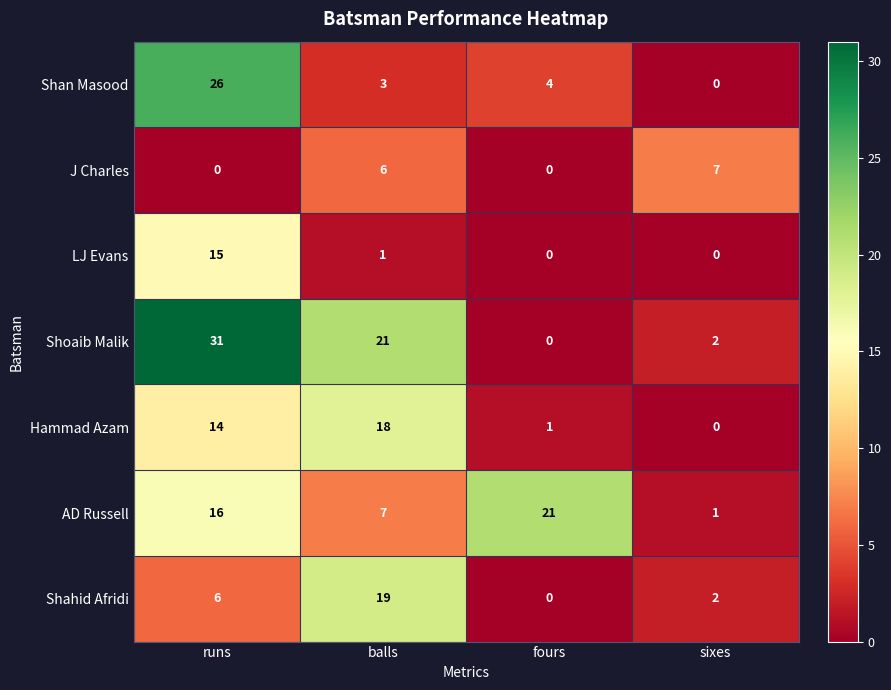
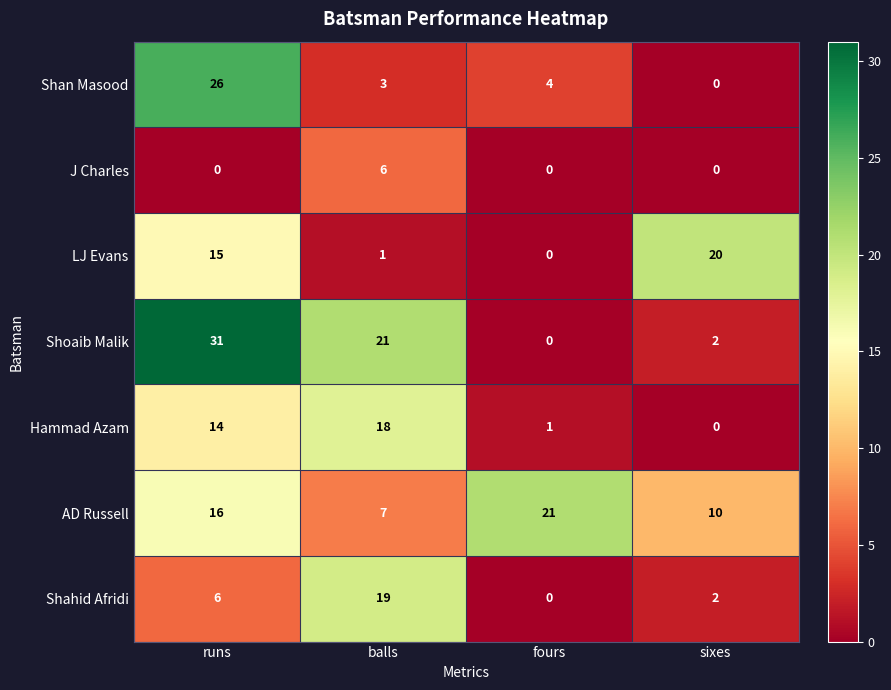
J Charles, sixes: 7 -> 0
LJ Evans, sixes: 0 -> 20
AD Russell, sixes: 1 -> 10
